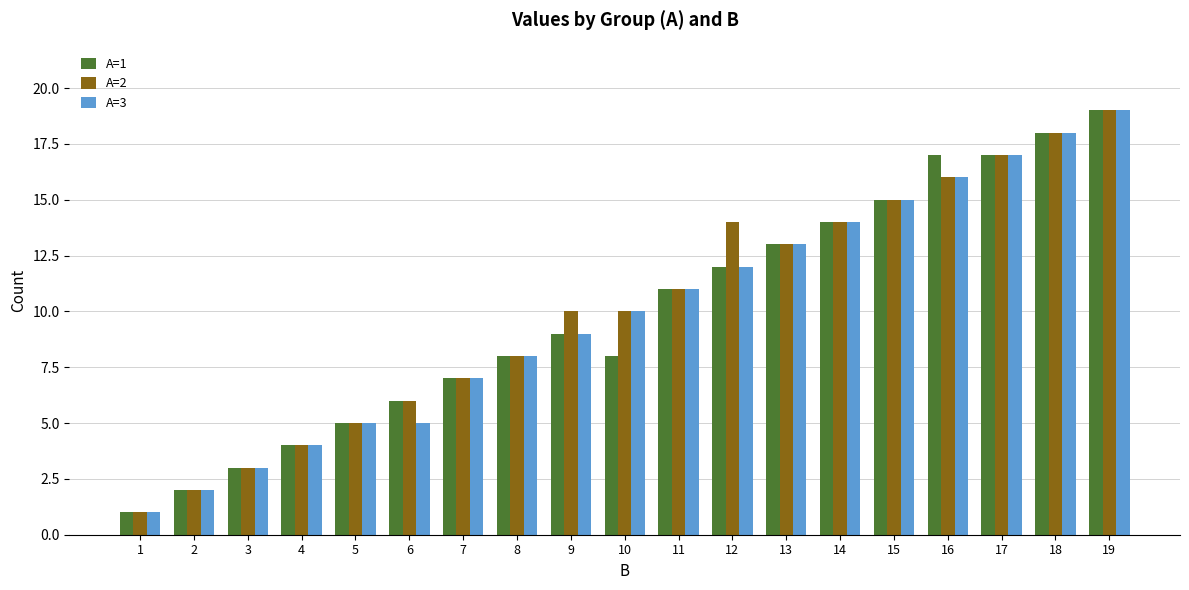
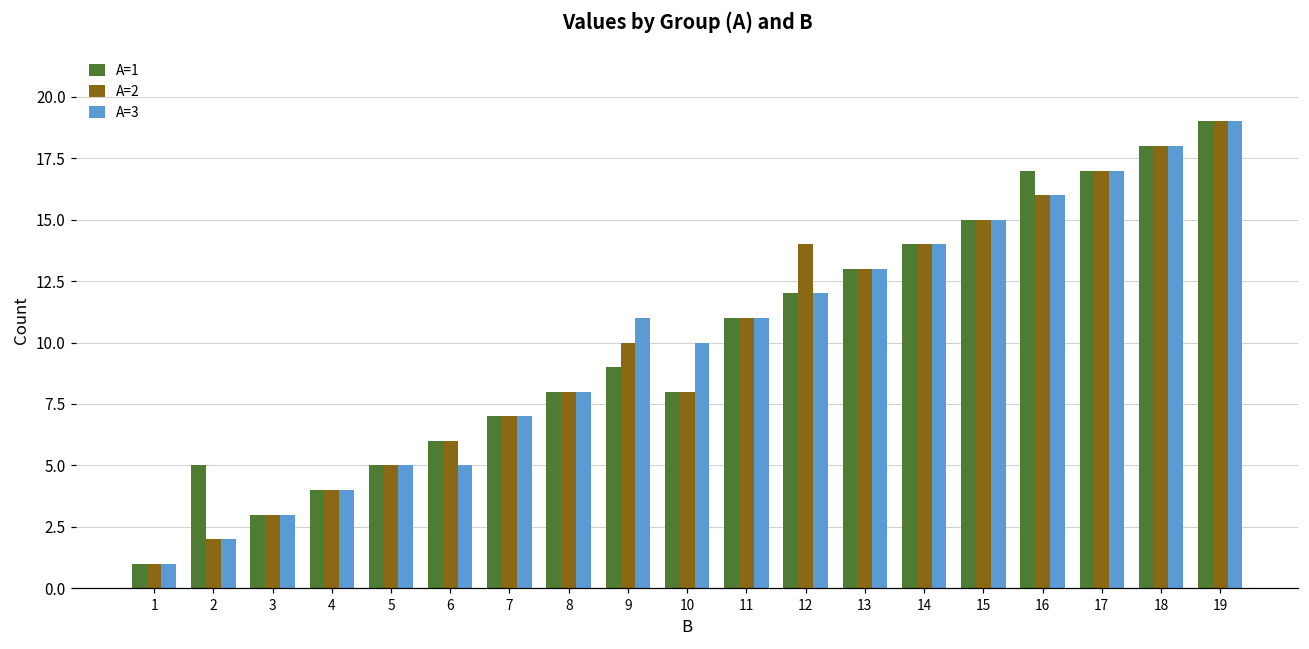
A=1, 2: 2 -> 5
A=3, 9: 9 -> 11
A=2, 10: 10 -> 8
